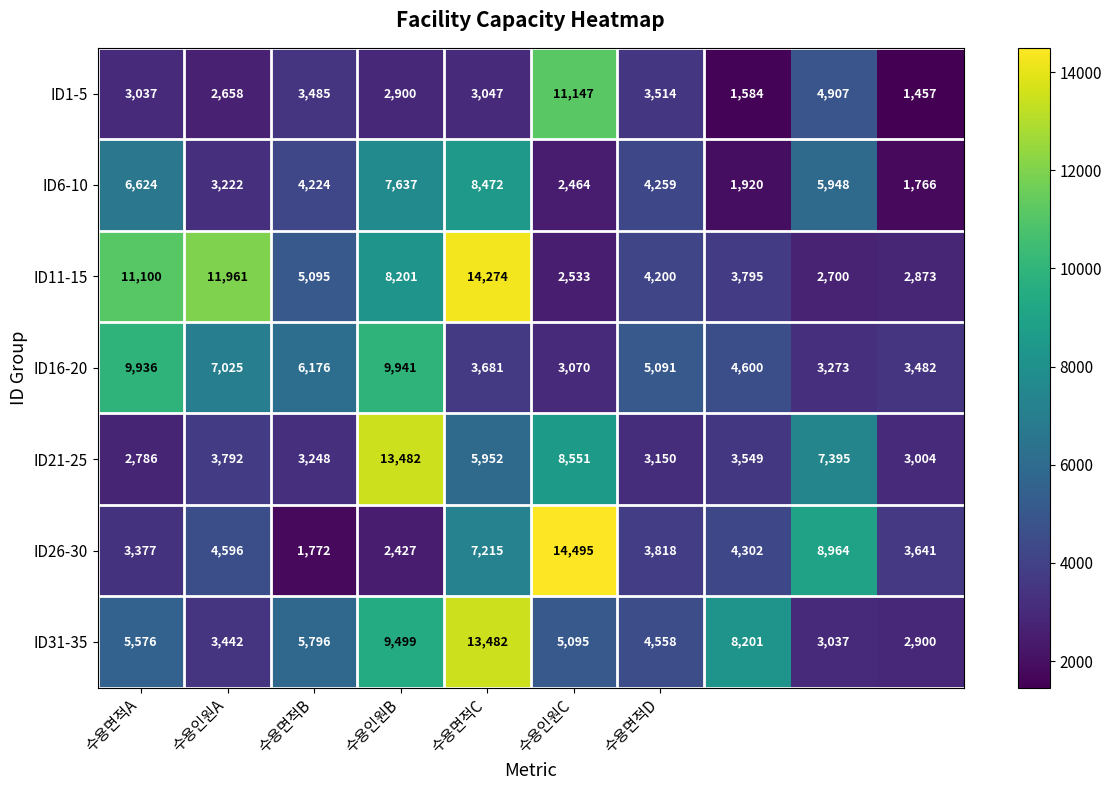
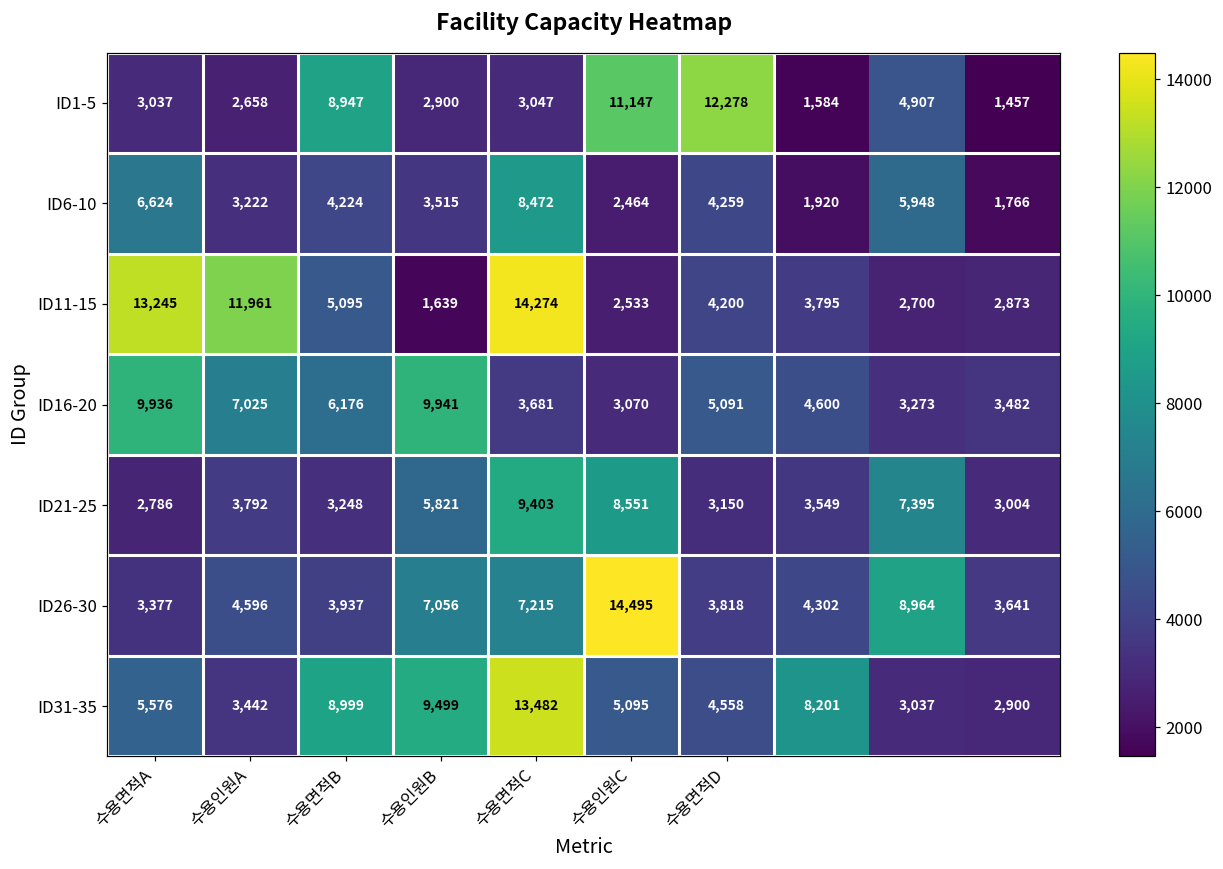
ID1-5, 수용면적B: 3,485 -> 8,947
ID1-5, 수용면적D: 3,514 -> 12,278
ID6-10, 수용인원B: 7,637 -> 3,515
ID11-15, 수용면적A: 11,100 -> 13,245
ID11-15, 수용인원B: 8,201 -> 1,639
ID21-25, 수용인원B: 13,482 -> 5,821
ID21-25, 수용면적C: 5,952 -> 9,403
ID26-30, 수용면적B: 1,772 -> 3,937
ID26-30, 수용인원B: 2,427 -> 7,056
ID31-35, 수용면적B: 5,796 -> 8,999
